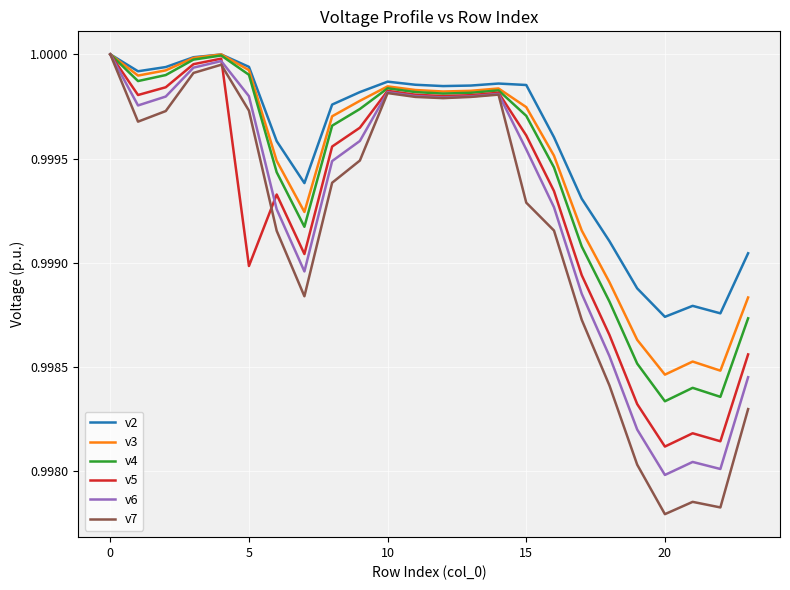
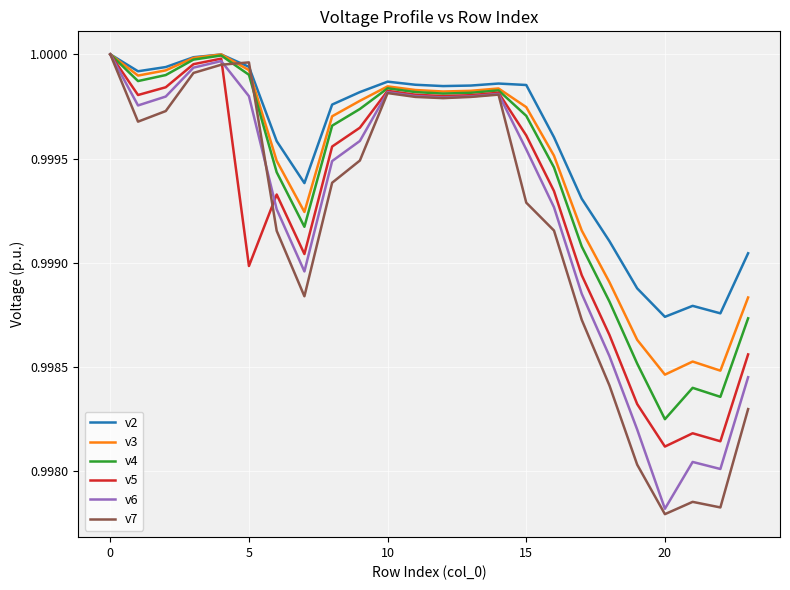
v7, 5: 0.99973 -> 0.99996
v4, 20: 0.99834 -> 0.99825
v6, 20: 0.99798 -> 0.99782
